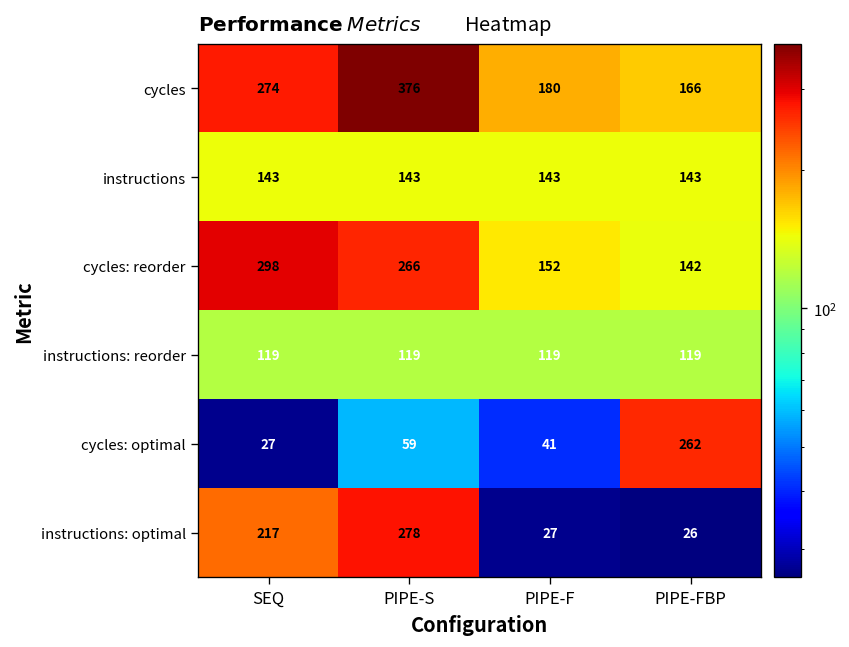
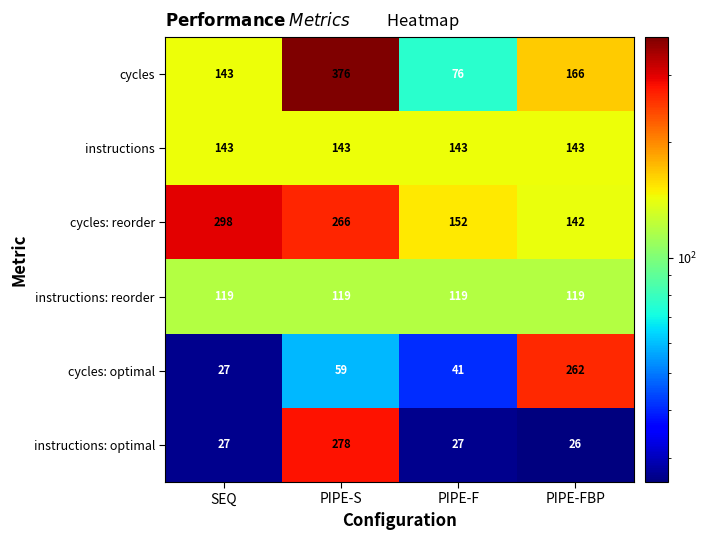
cycles, SEQ: 274 -> 143
cycles, PIPE-F: 180 -> 76
instructions: optimal, SEQ: 217 -> 27
